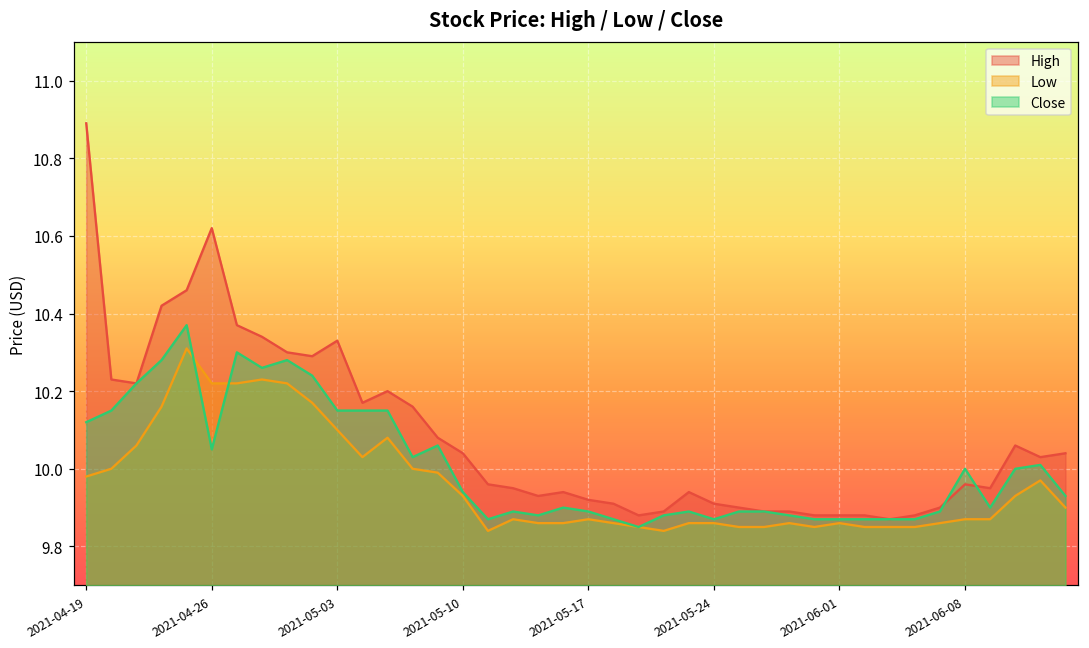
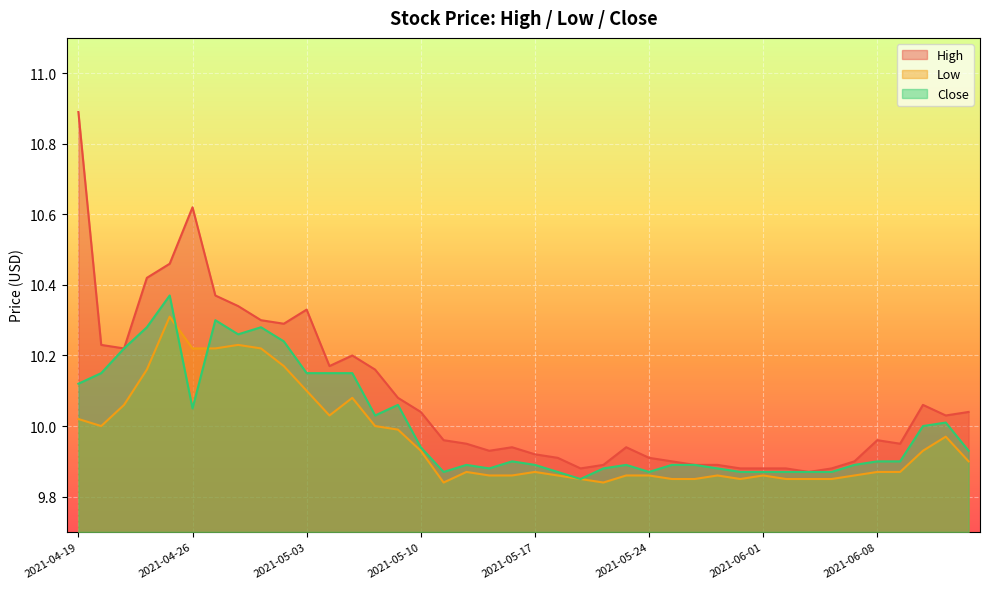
Low, 2021-04-19: 9.98 -> 10.02
Close, 2021-06-08: 10.0 -> 9.9
